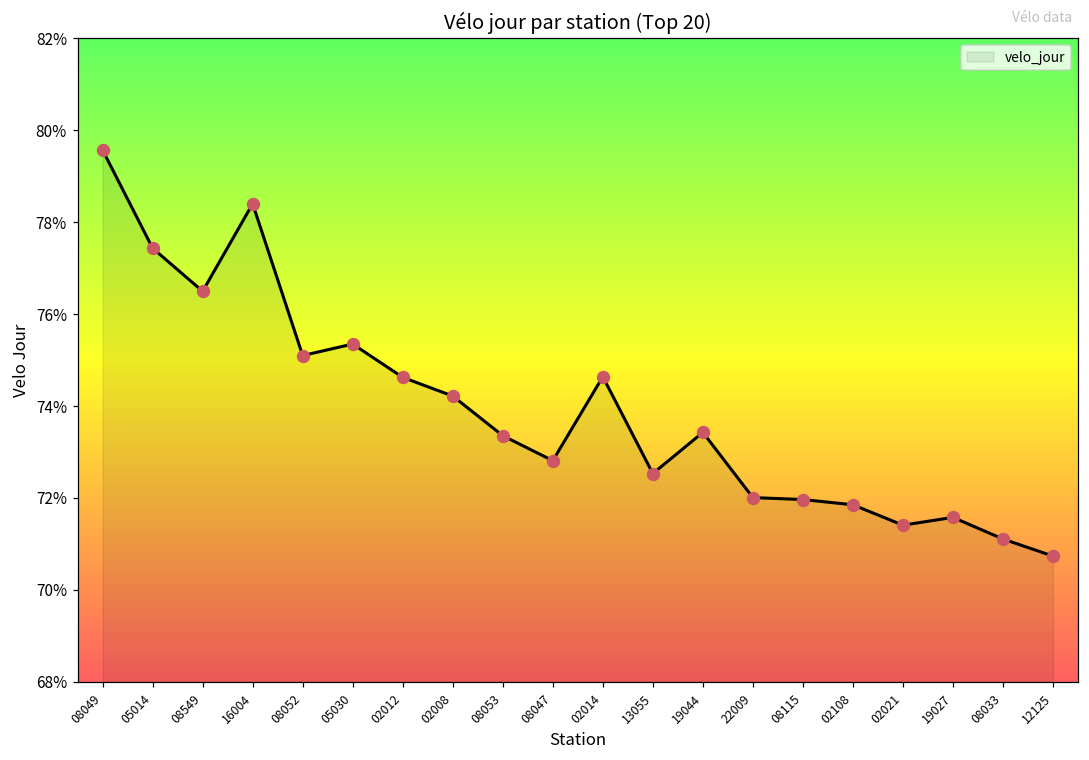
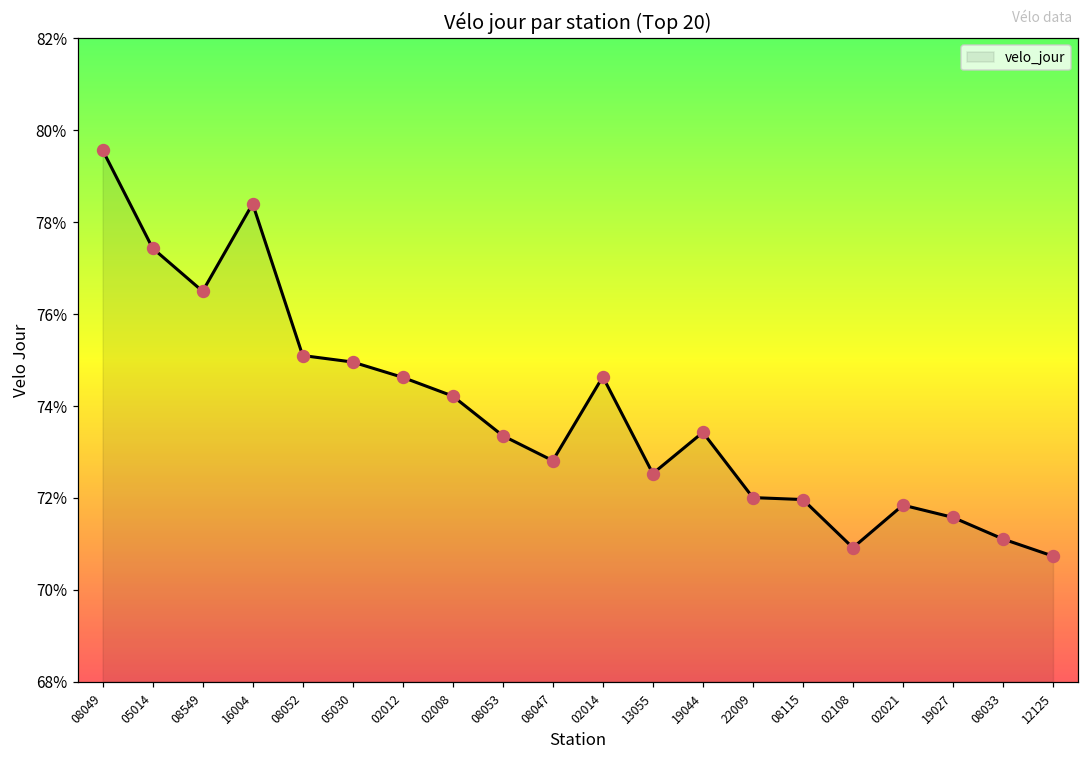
05030: 75.3% -> 75.0%
02108: 71.8% -> 70.9%
02021: 71.4% -> 71.8%
